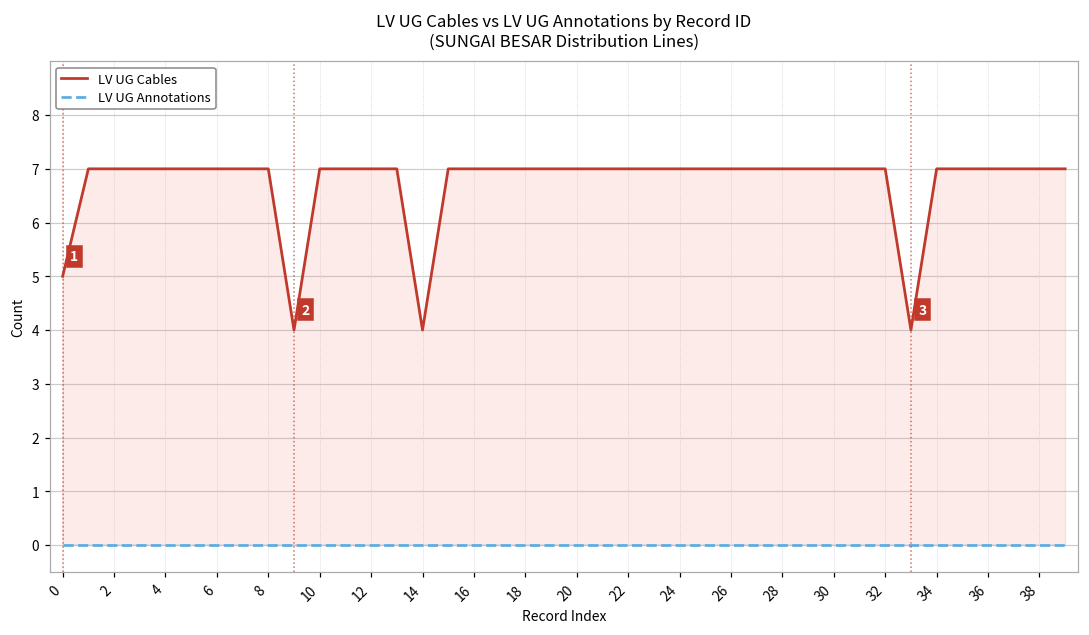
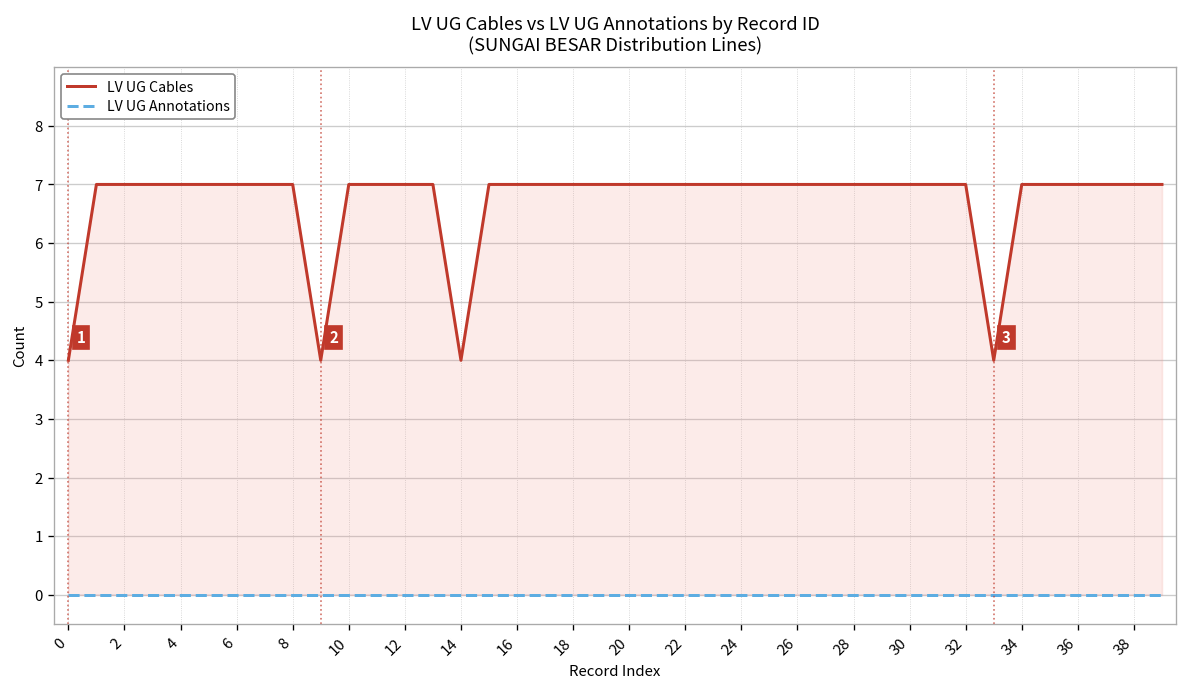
LV UG Cables, 0: 5 -> 4
